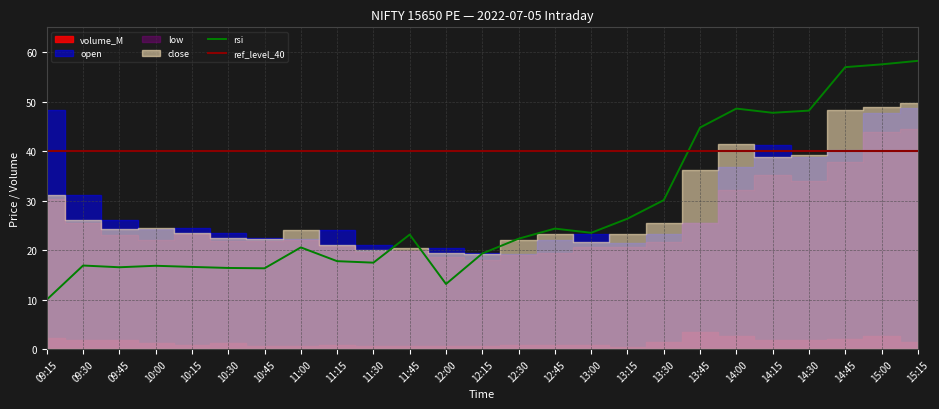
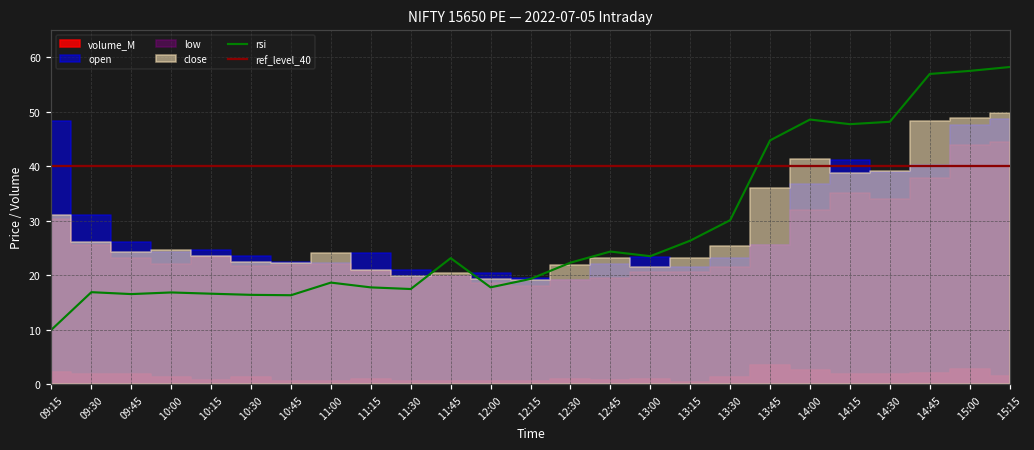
rsi, 11:00: 21 -> 19
rsi, 12:00: 13 -> 18
